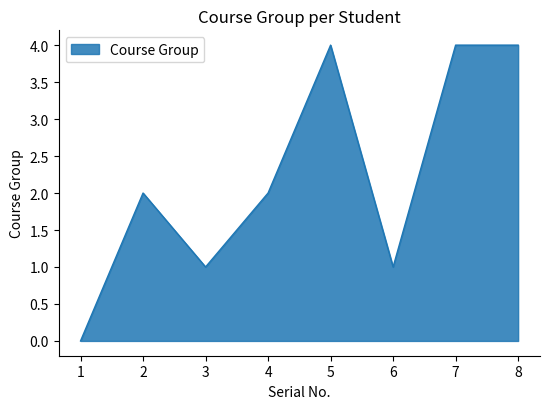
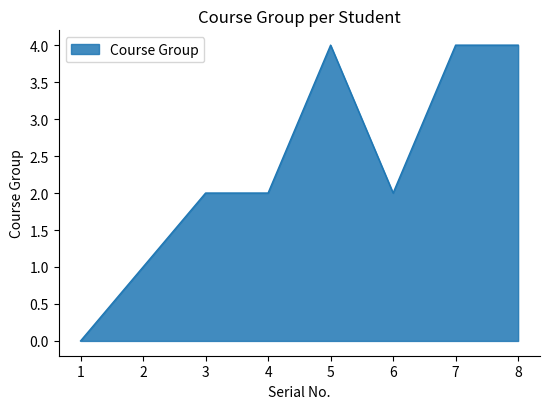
2: 2 -> 1
3: 1 -> 2
6: 1 -> 2
